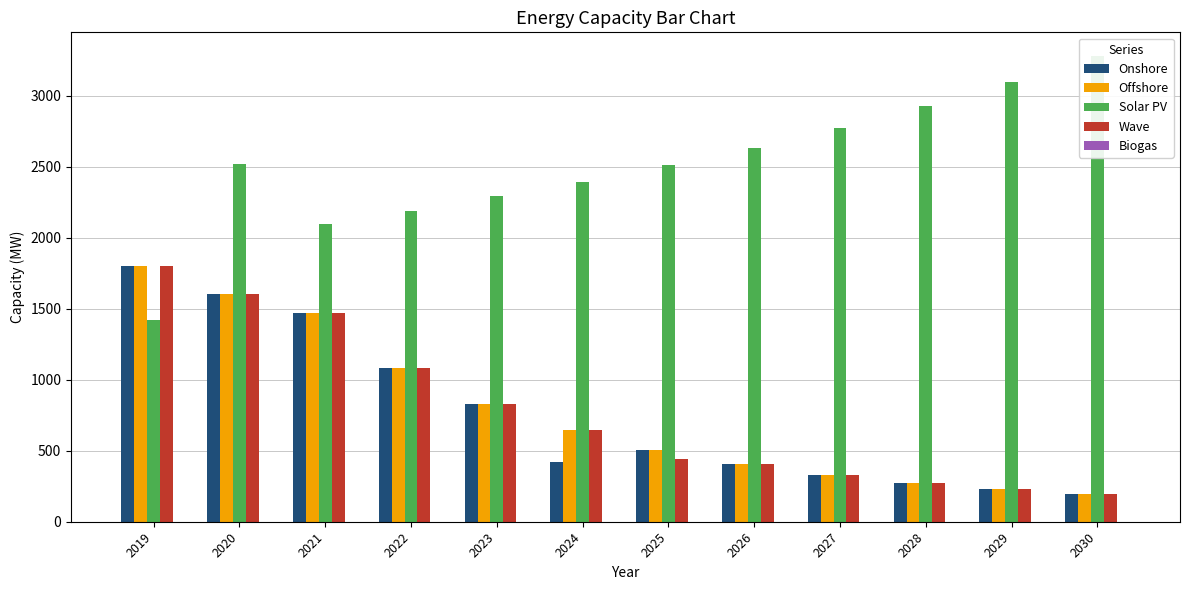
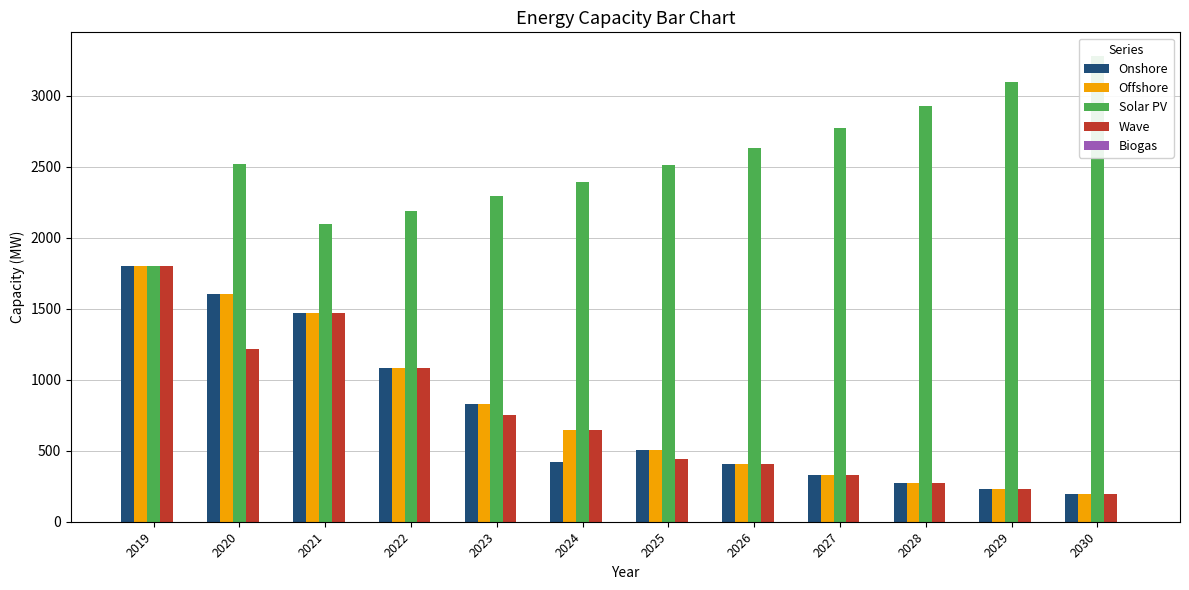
Solar PV, 2019: 1420 -> 1800
Wave, 2020: 1600 -> 1220
Wave, 2023: 830 -> 750
